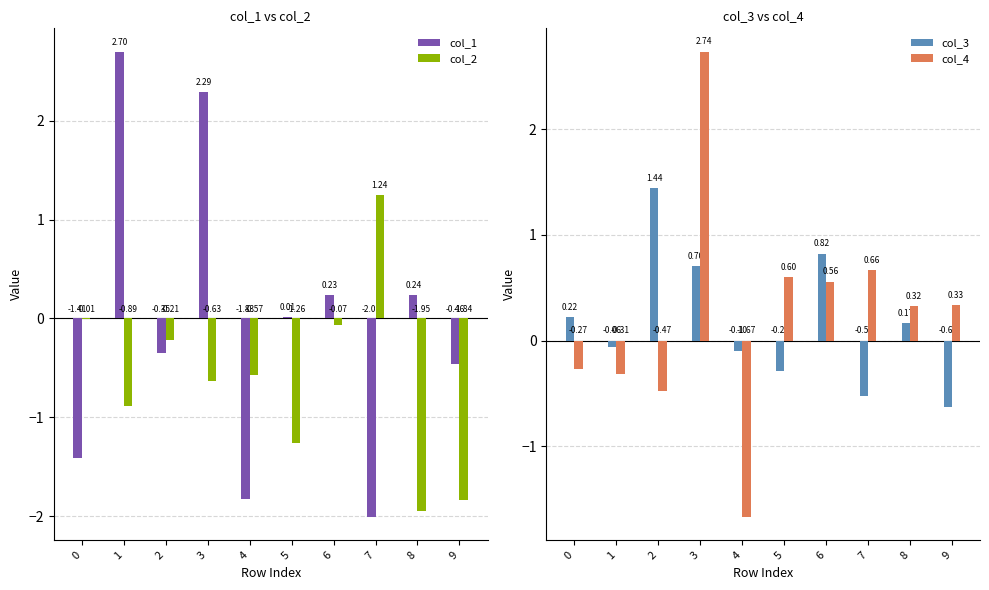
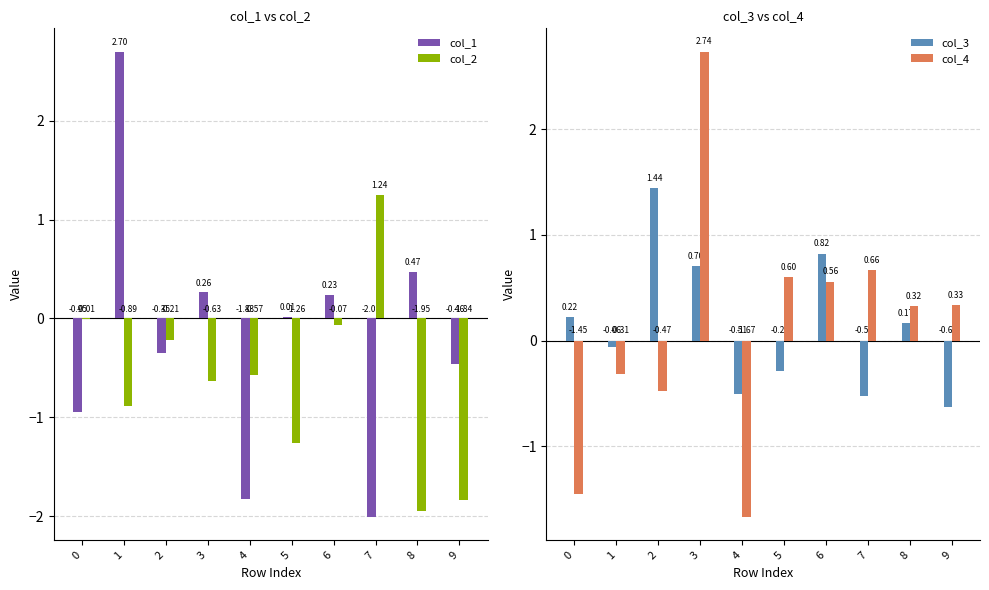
col_1 vs col_2, col_1, 0: -1.41 -> -0.95
col_1 vs col_2, col_1, 3: 2.29 -> 0.26
col_1 vs col_2, col_1, 8: 0.24 -> 0.47
col_3 vs col_4, col_4, 0: -0.27 -> -1.45
col_3 vs col_4, col_3, 4: -0.10 -> -0.51
